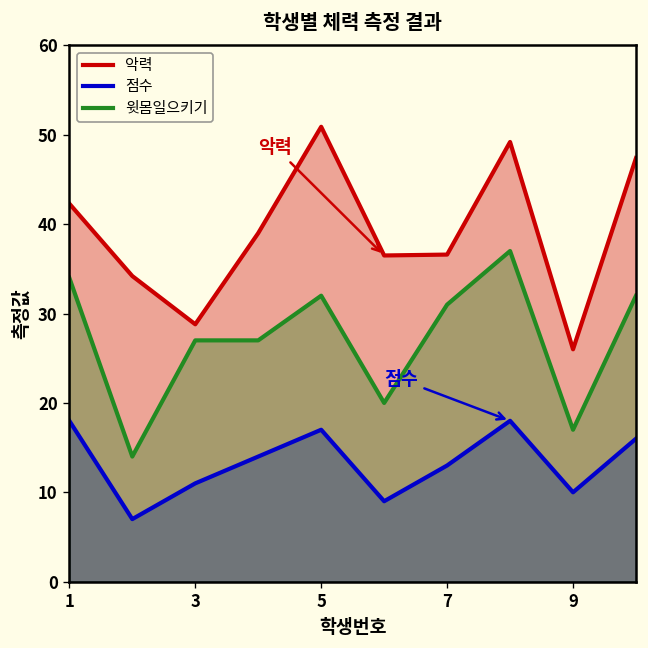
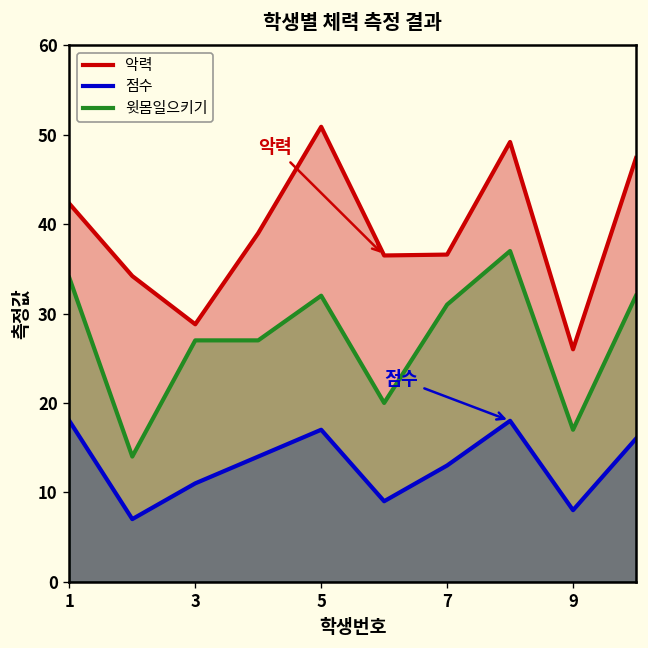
점수, 9: 10 -> 8
